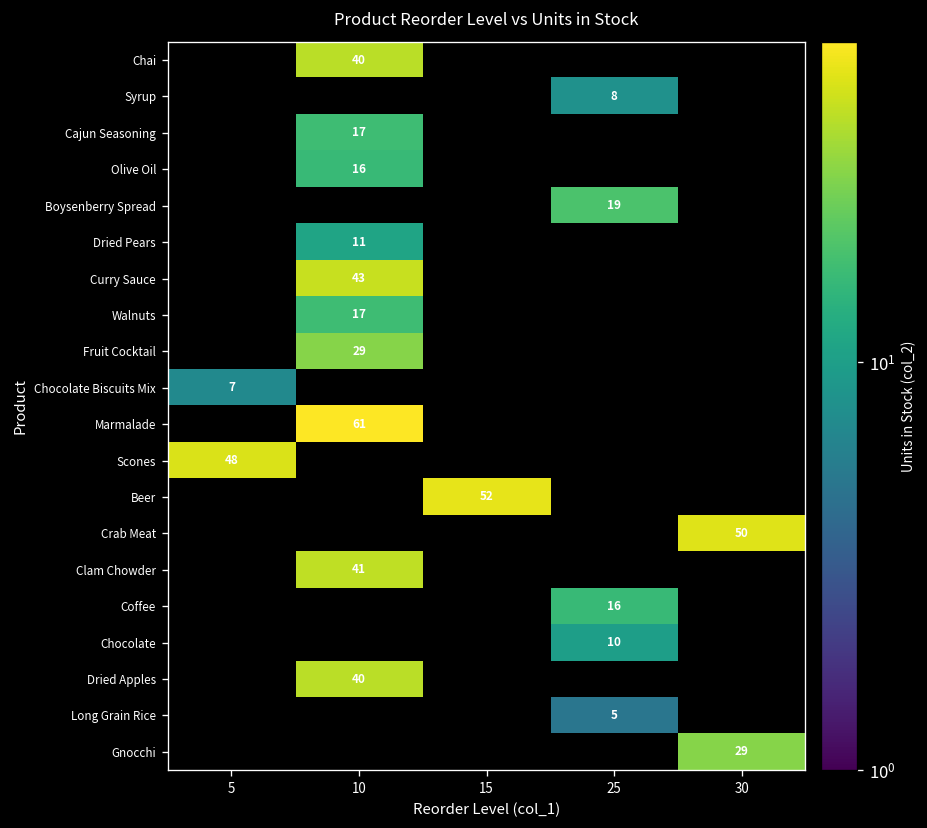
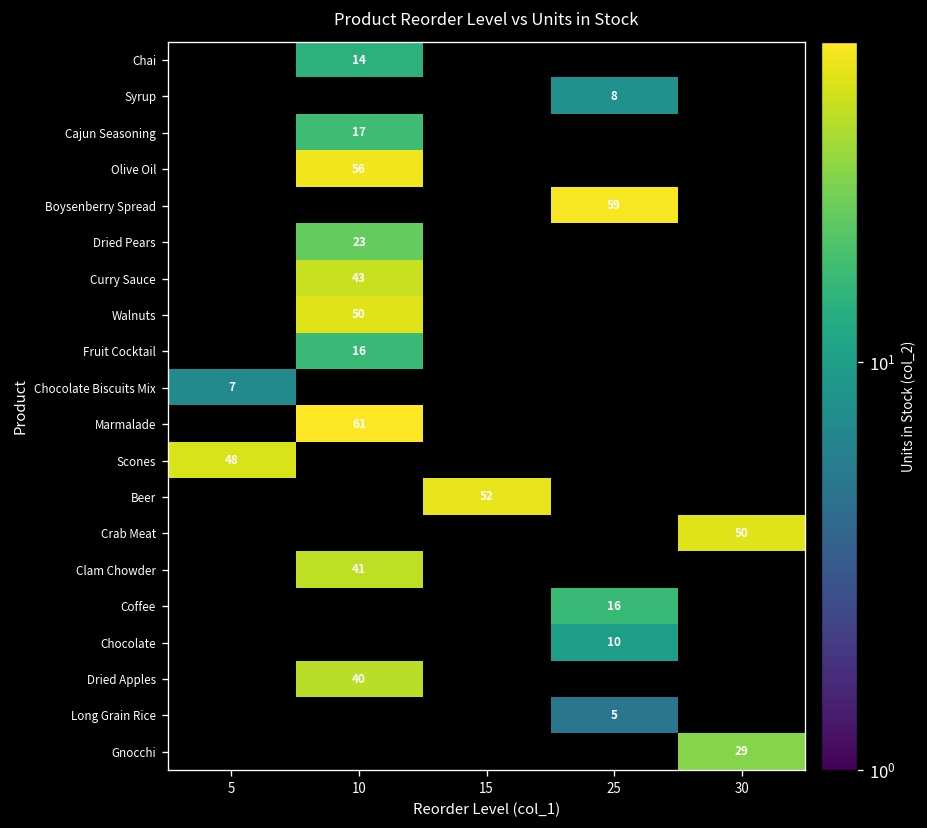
Chai, 10: 40 -> 14
Olive Oil, 10: 16 -> 56
Boysenberry Spread, 25: 19 -> 59
Dried Pears, 10: 11 -> 23
Walnuts, 10: 17 -> 50
Fruit Cocktail, 10: 29 -> 16
